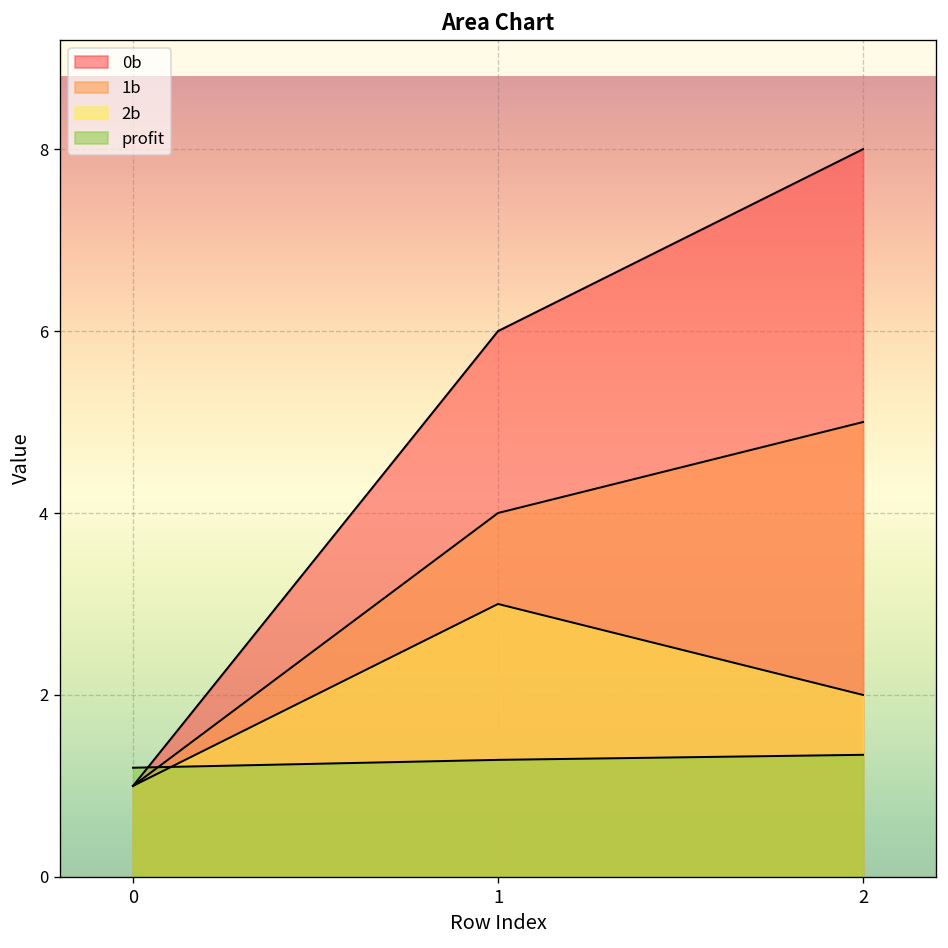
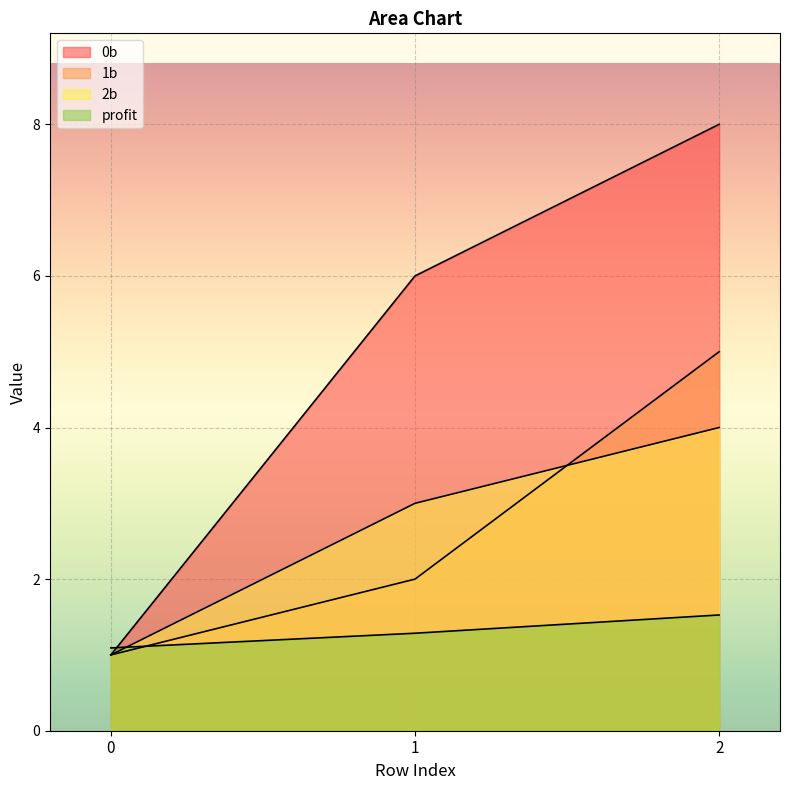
profit, 0: 1.2 -> 1.1
1b, 1: 4 -> 2
2b, 2: 2 -> 4
profit, 2: 1.3 -> 1.5
